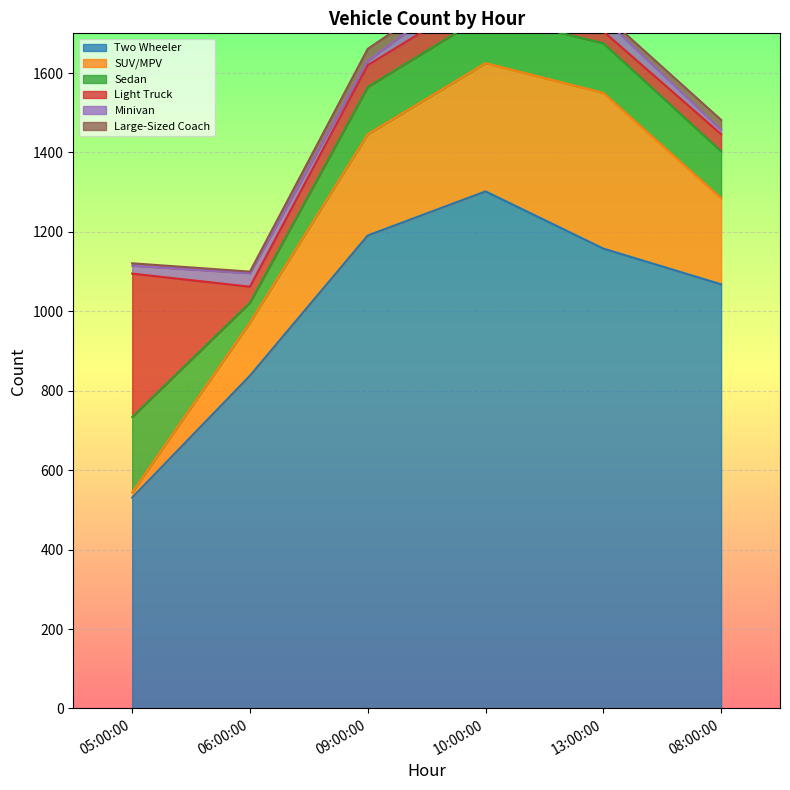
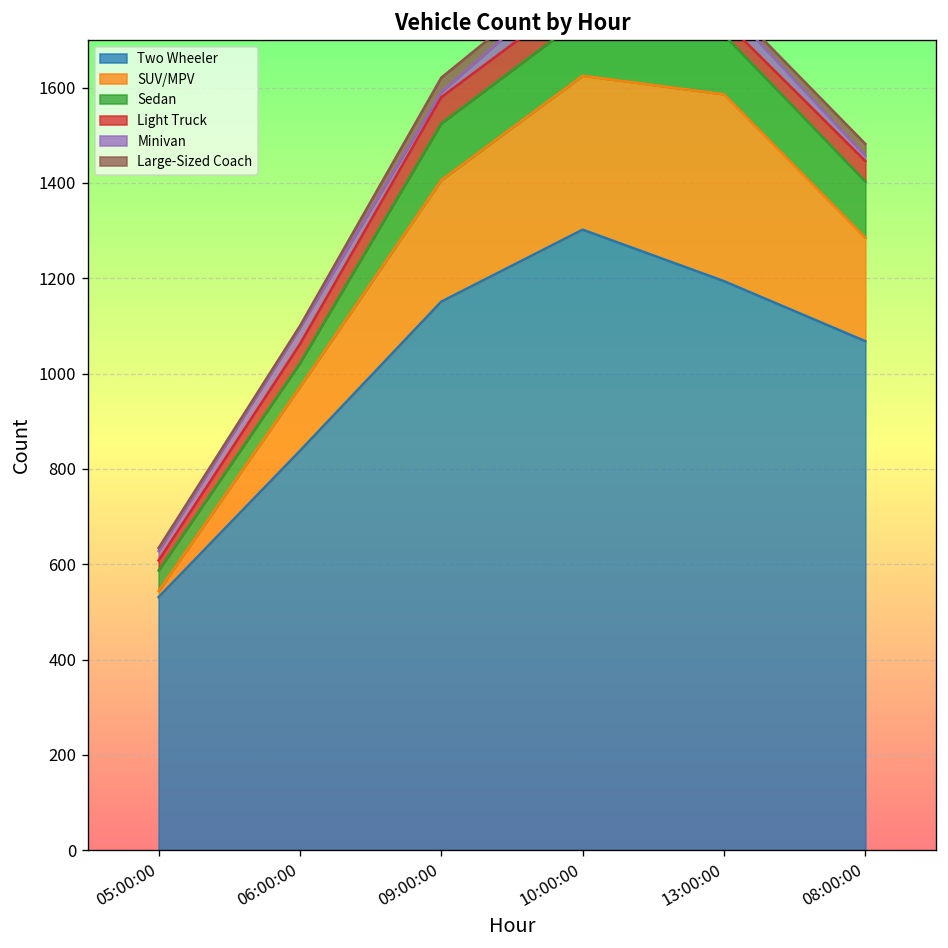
Sedan, 05:00:00: 190 -> 40
Light Truck, 05:00:00: 360 -> 20
Two Wheeler, 09:00:00: 1190 -> 1150
Two Wheeler, 13:00:00: 1160 -> 1190
